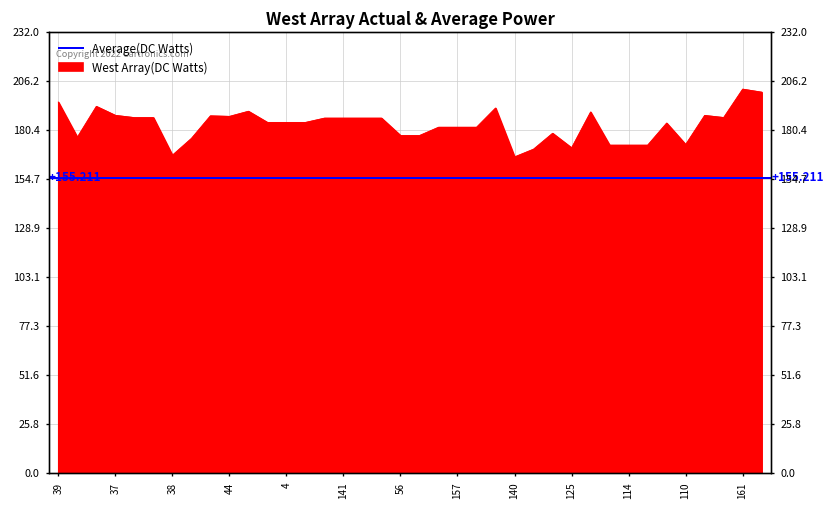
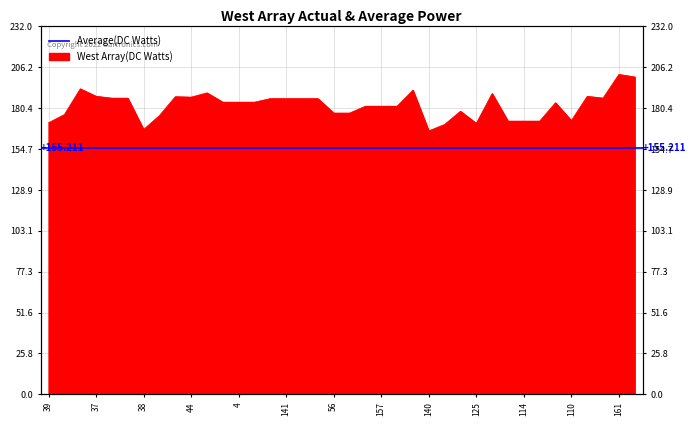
39: 195 -> 171
